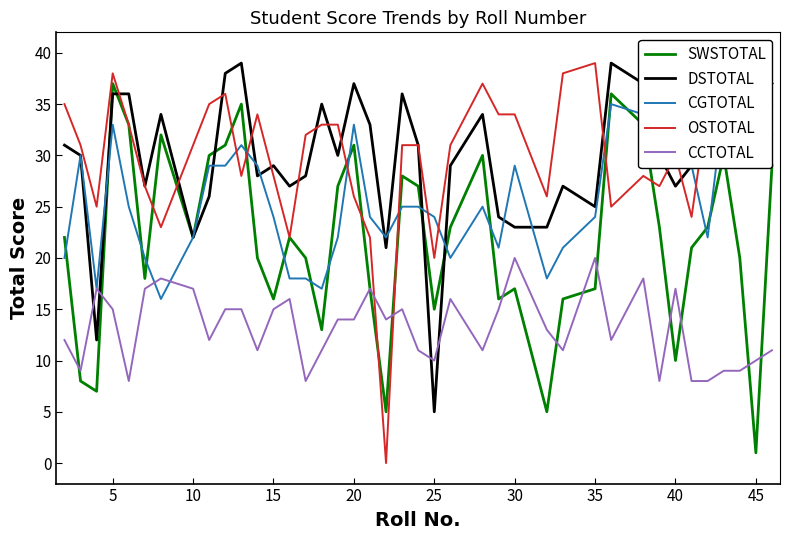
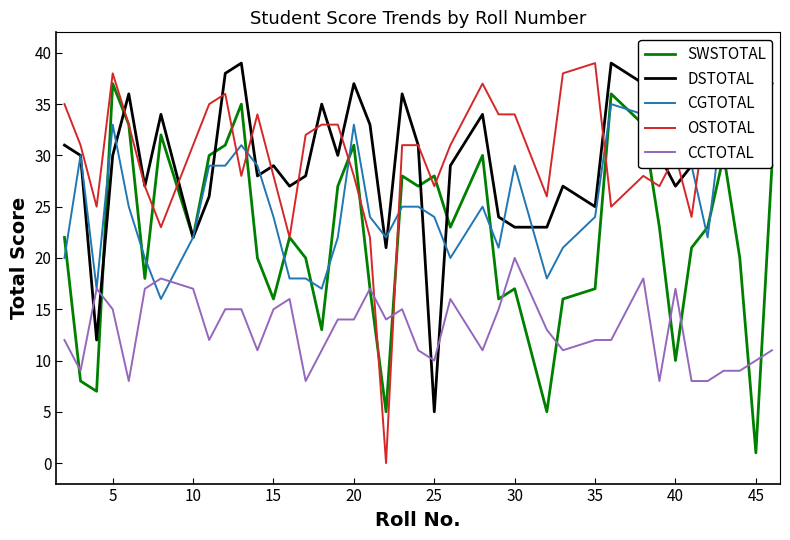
DSTOTAL, 5: 36 -> 30
OSTOTAL, 20: 26 -> 28
SWSTOTAL, 25: 15 -> 28
OSTOTAL, 25: 20 -> 27
CCTOTAL, 35: 20 -> 12
